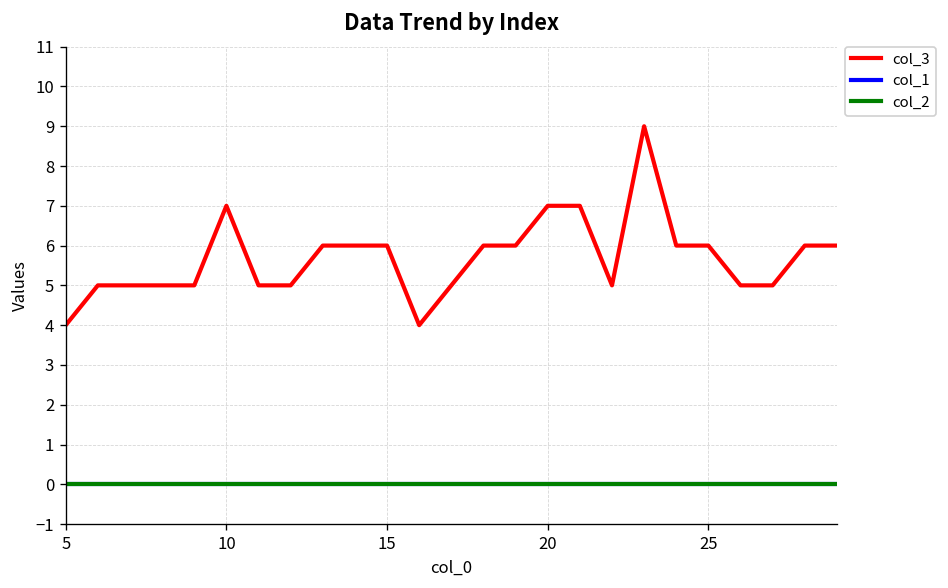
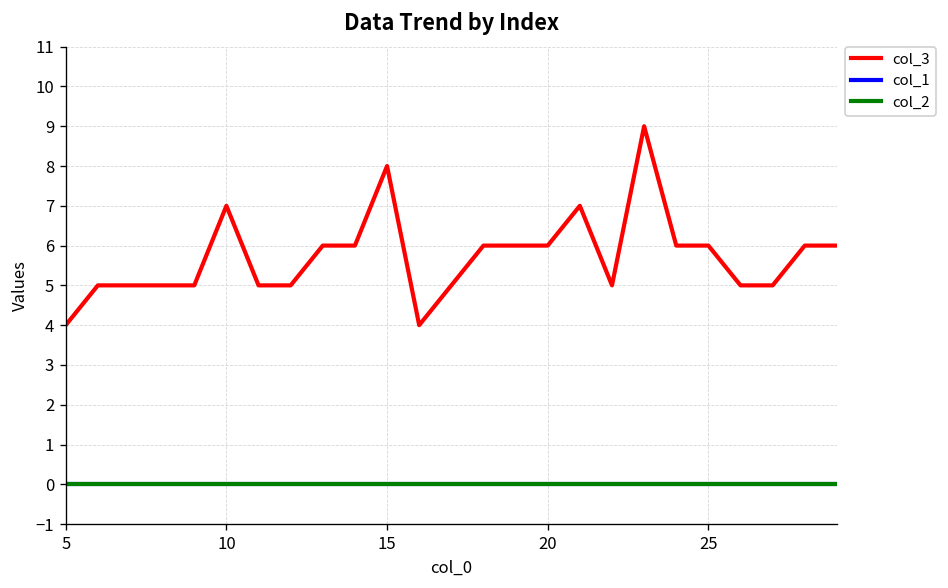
col_3, 15: 6 -> 8
col_3, 20: 7 -> 6
